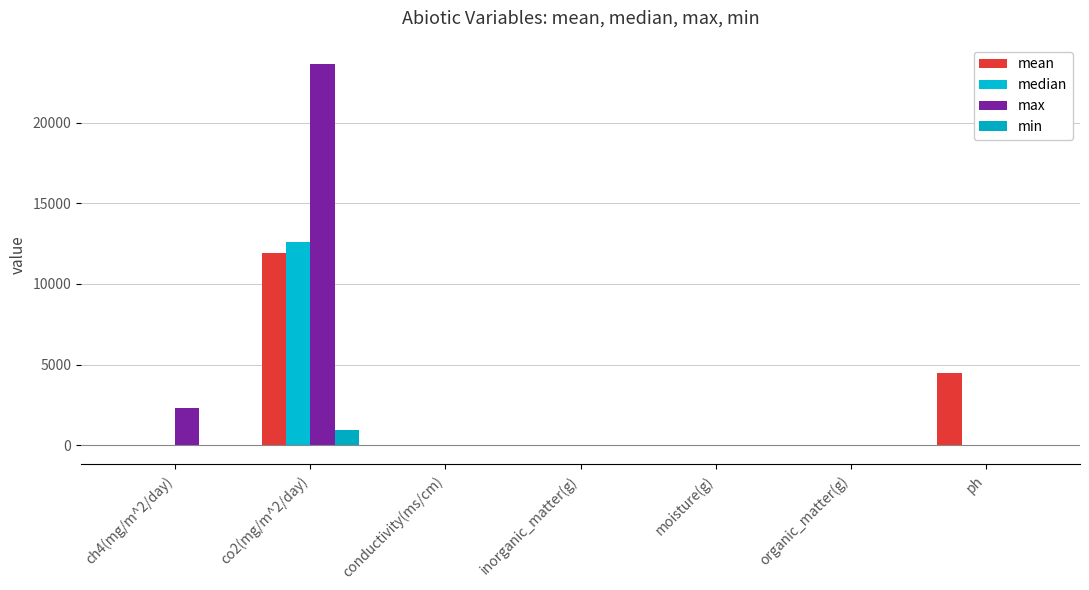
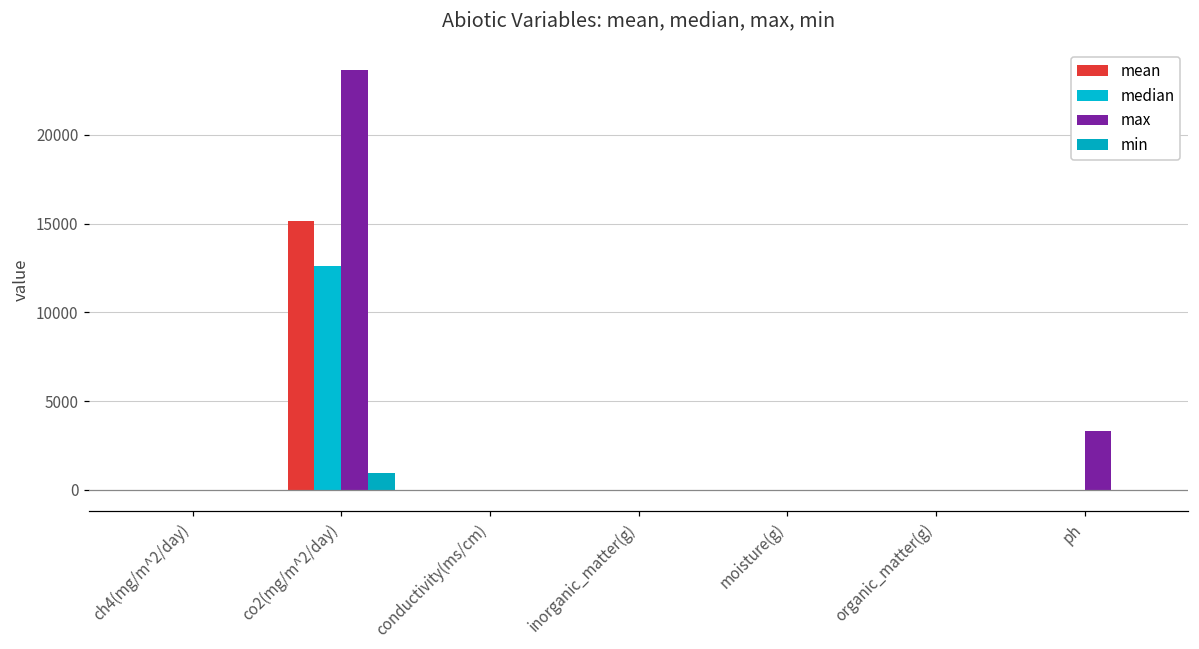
max, ch4(mg/m^2/day): 2300 -> 0
mean, co2(mg/m^2/day): 11900 -> 15100
mean, ph: 4500 -> 0
max, ph: 0 -> 3300
